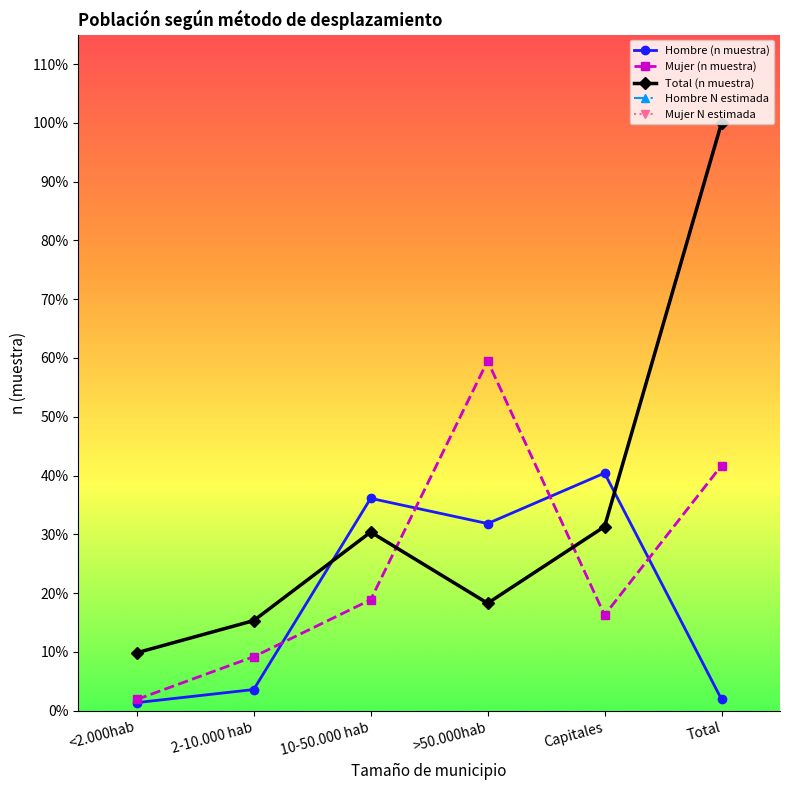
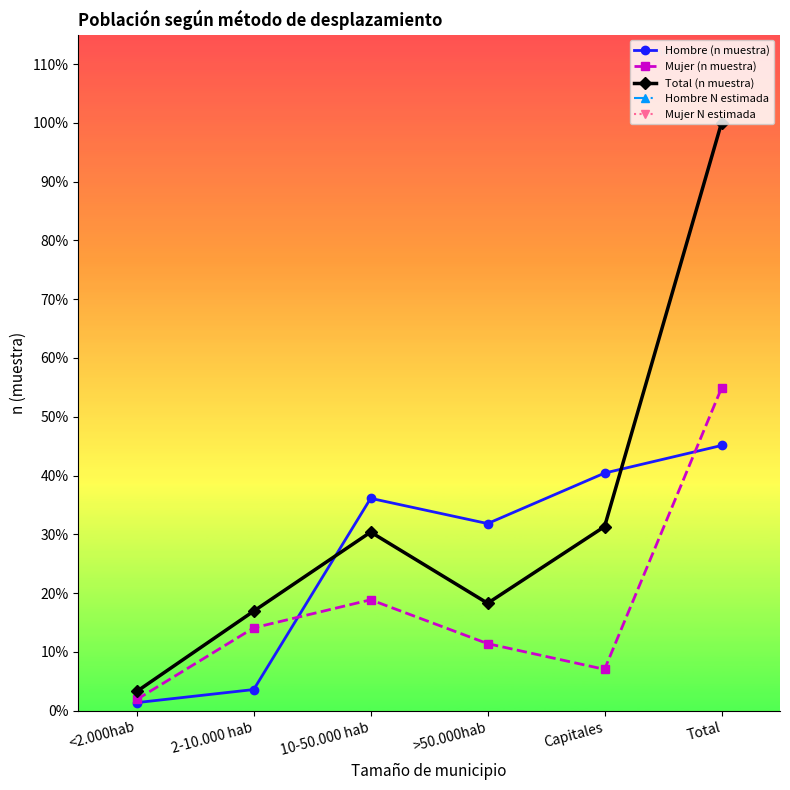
Total (n muestra), <2.000hab: 10% -> 3%
Mujer (n muestra), 2-10.000 hab: 9% -> 14%
Total (n muestra), 2-10.000 hab: 15% -> 17%
Mujer (n muestra), >50.000hab: 60% -> 11%
Mujer (n muestra), Capitales: 16% -> 7%
Hombre (n muestra), Total: 2% -> 45%
Mujer (n muestra), Total: 42% -> 55%
